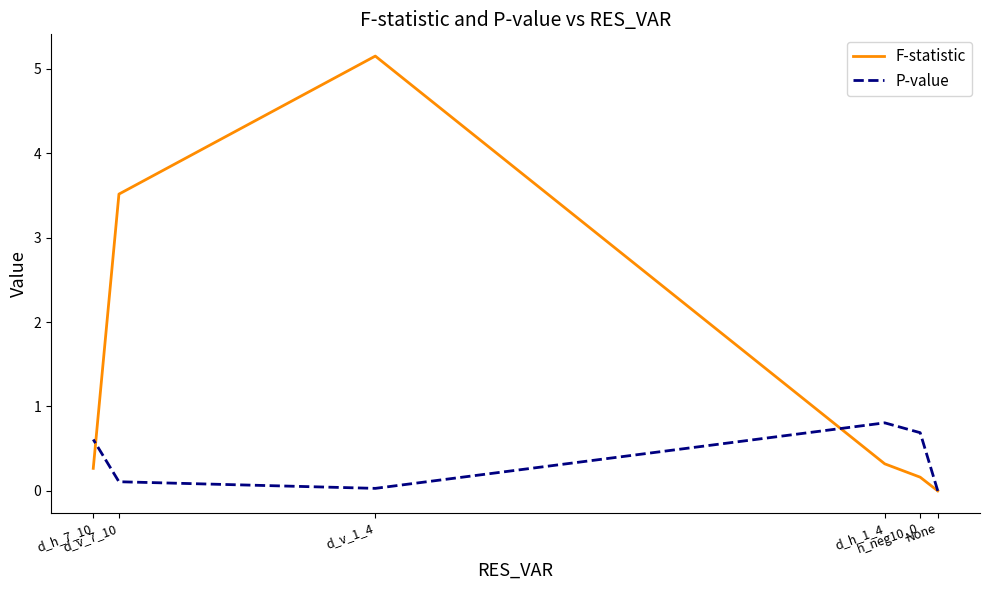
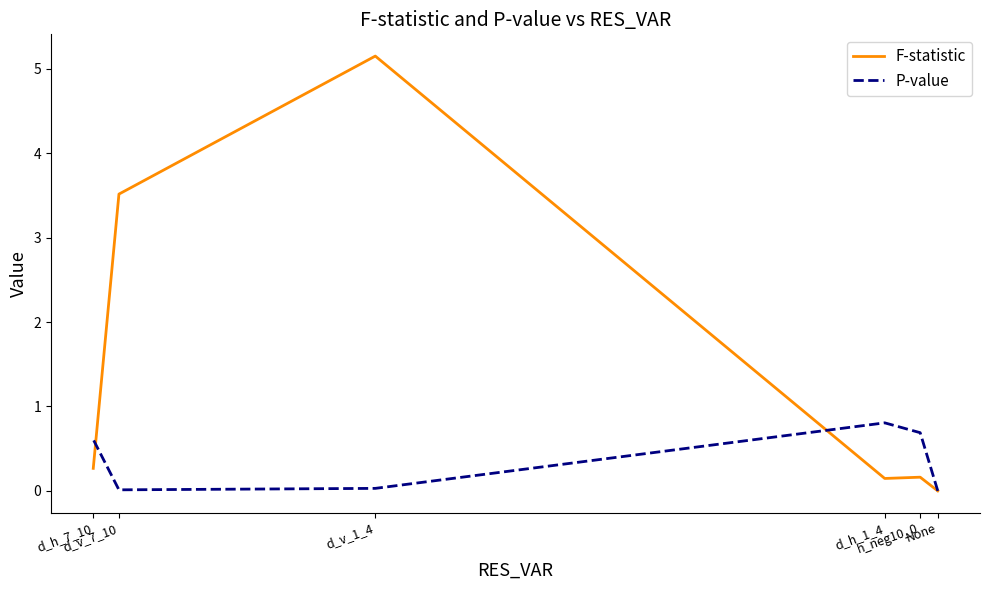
P-value, d_v_7_10: 0.1 -> 0.0
F-statistic, d_h_1_4: 0.3 -> 0.1
